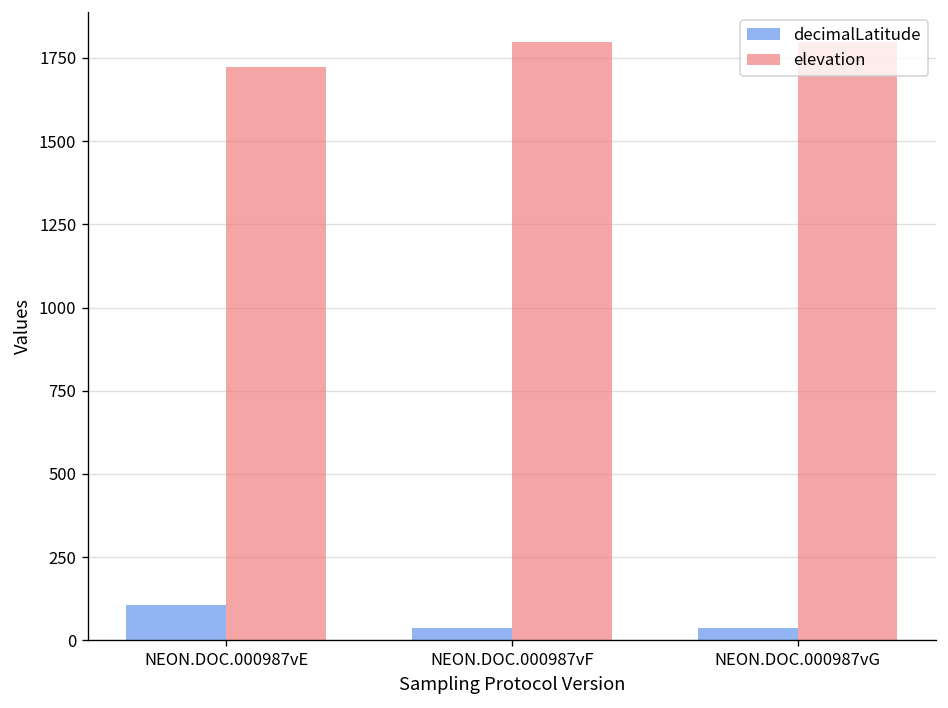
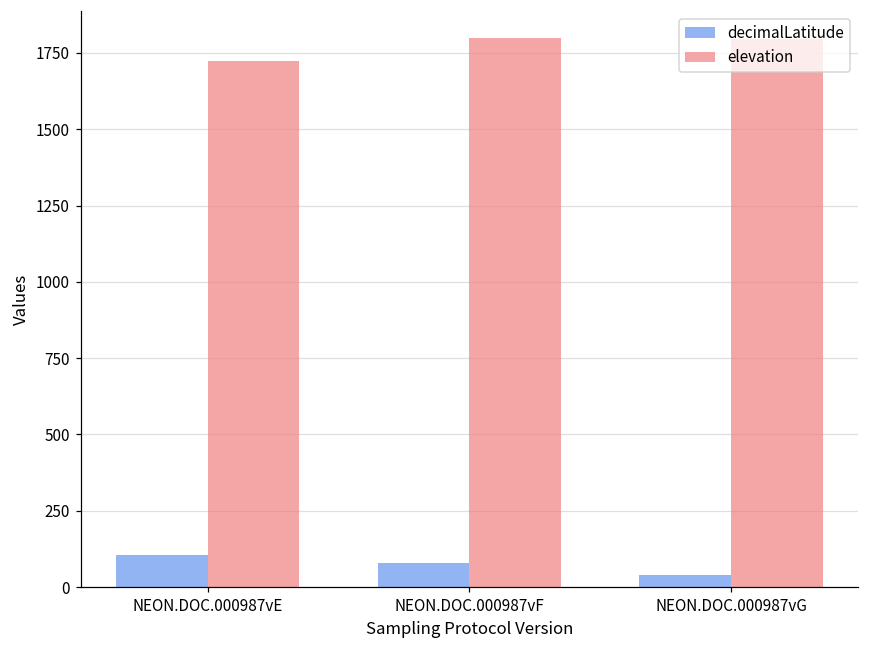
decimalLatitude, NEON.DOC.000987vF: 40 -> 80
